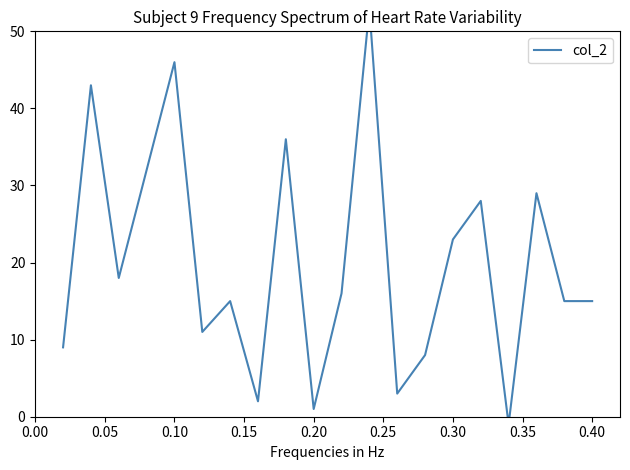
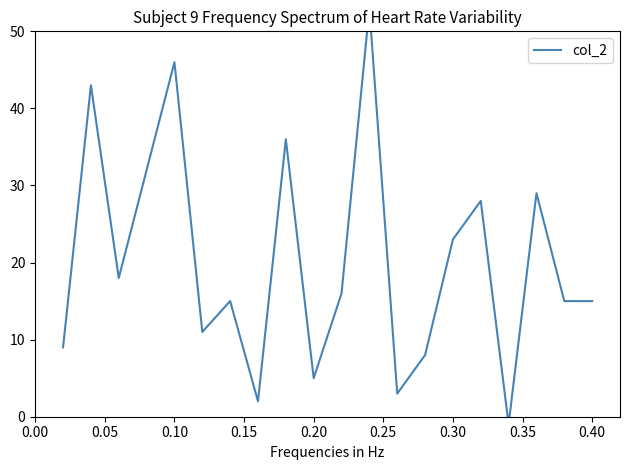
0.20: 1 -> 5
